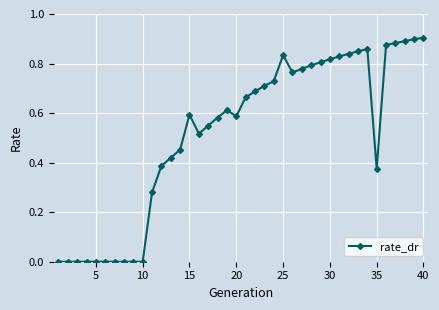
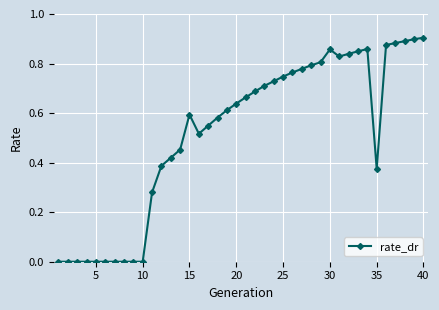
20: 0.59 -> 0.64
25: 0.83 -> 0.75
30: 0.82 -> 0.86
